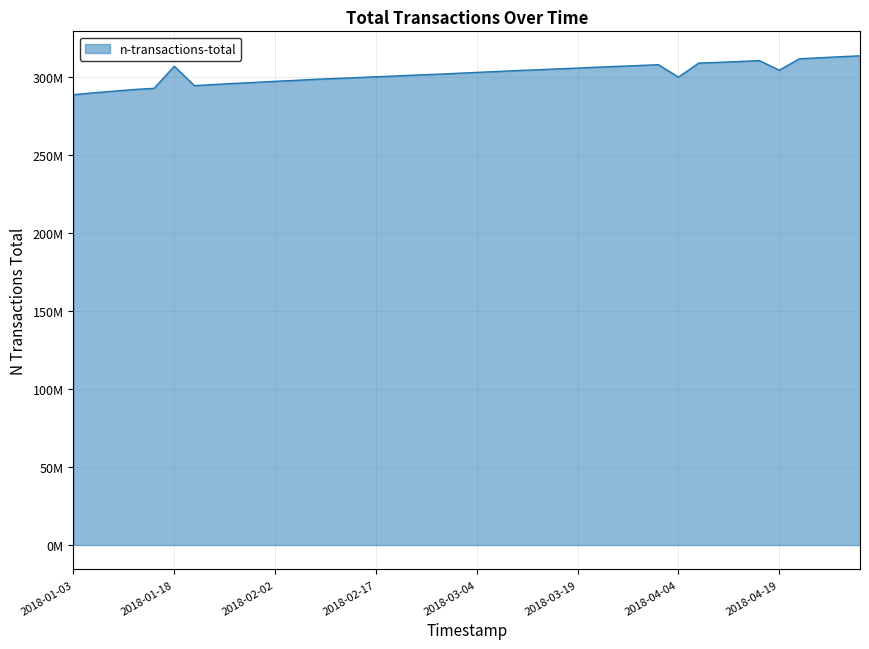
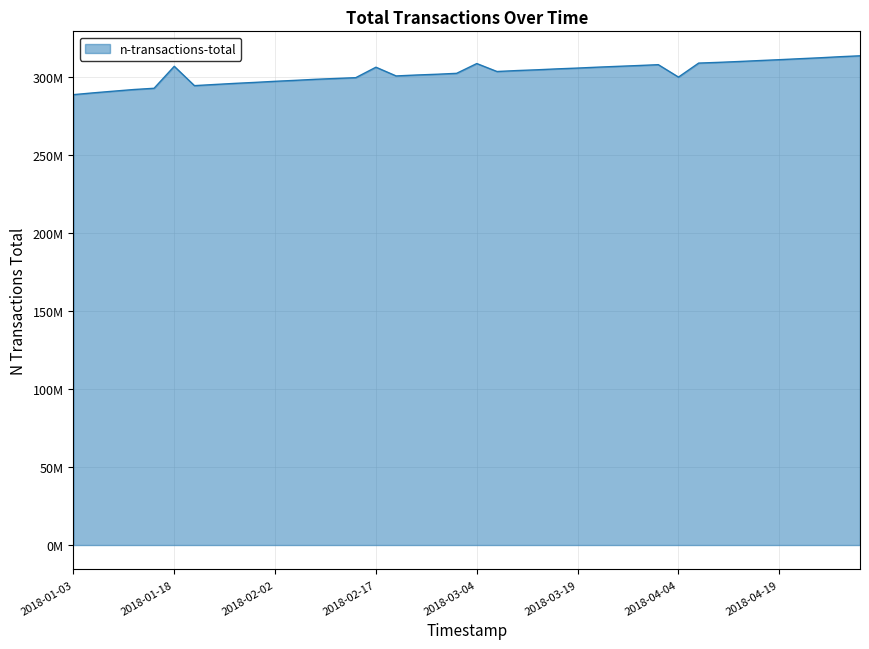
2018-02-17: 300000000 -> 306000000
2018-03-04: 303000000 -> 308000000
2018-04-19: 304000000 -> 311000000
